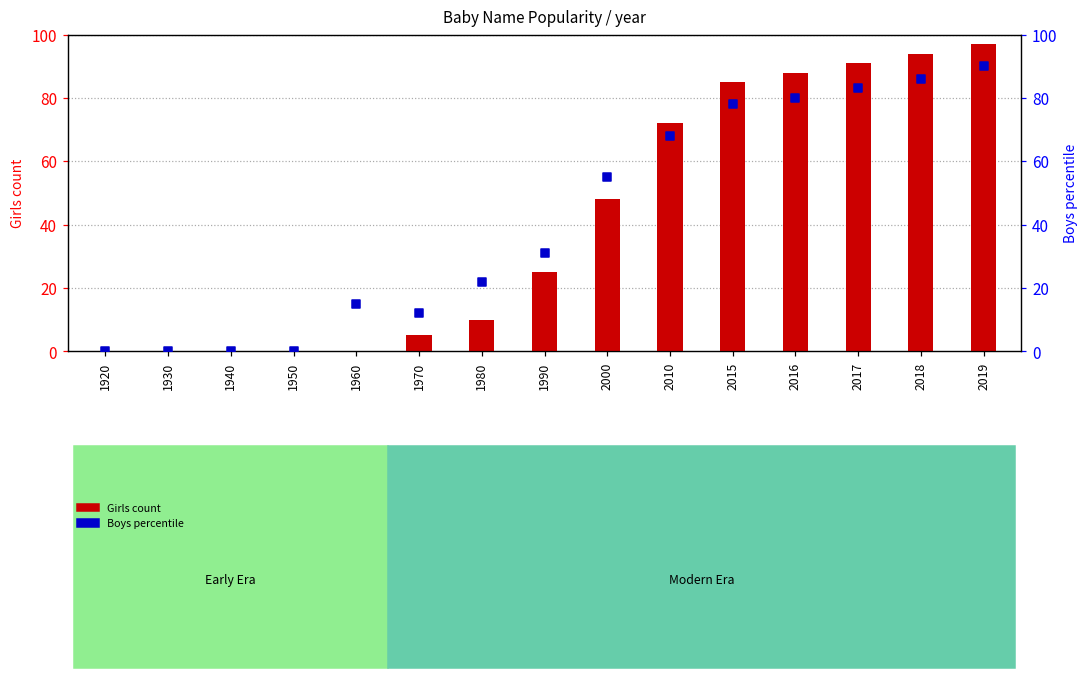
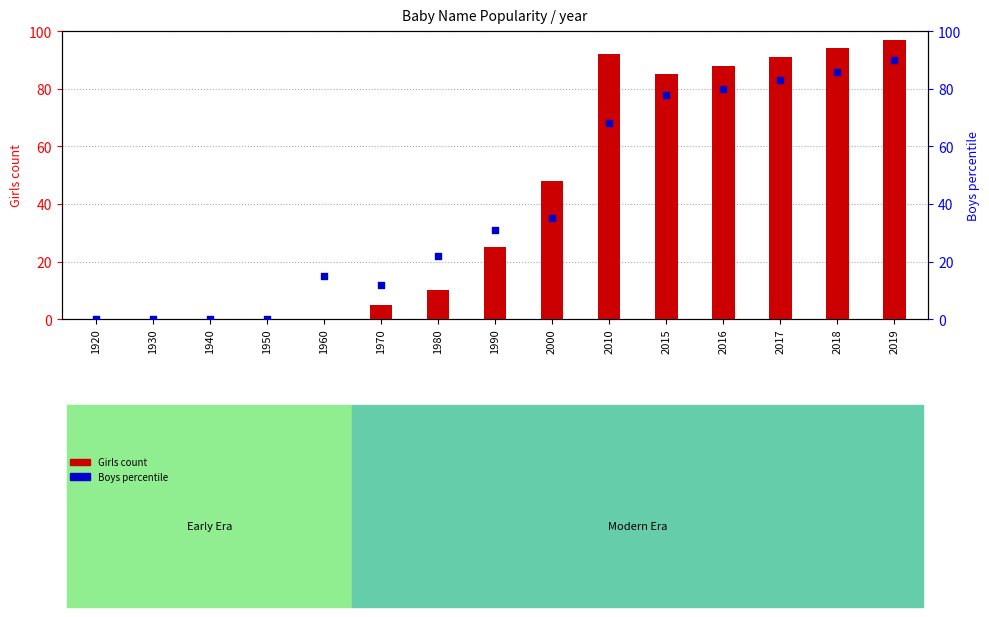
Girls count, 2010: 72 -> 92
Boys percentile, 2000: 55 -> 35
